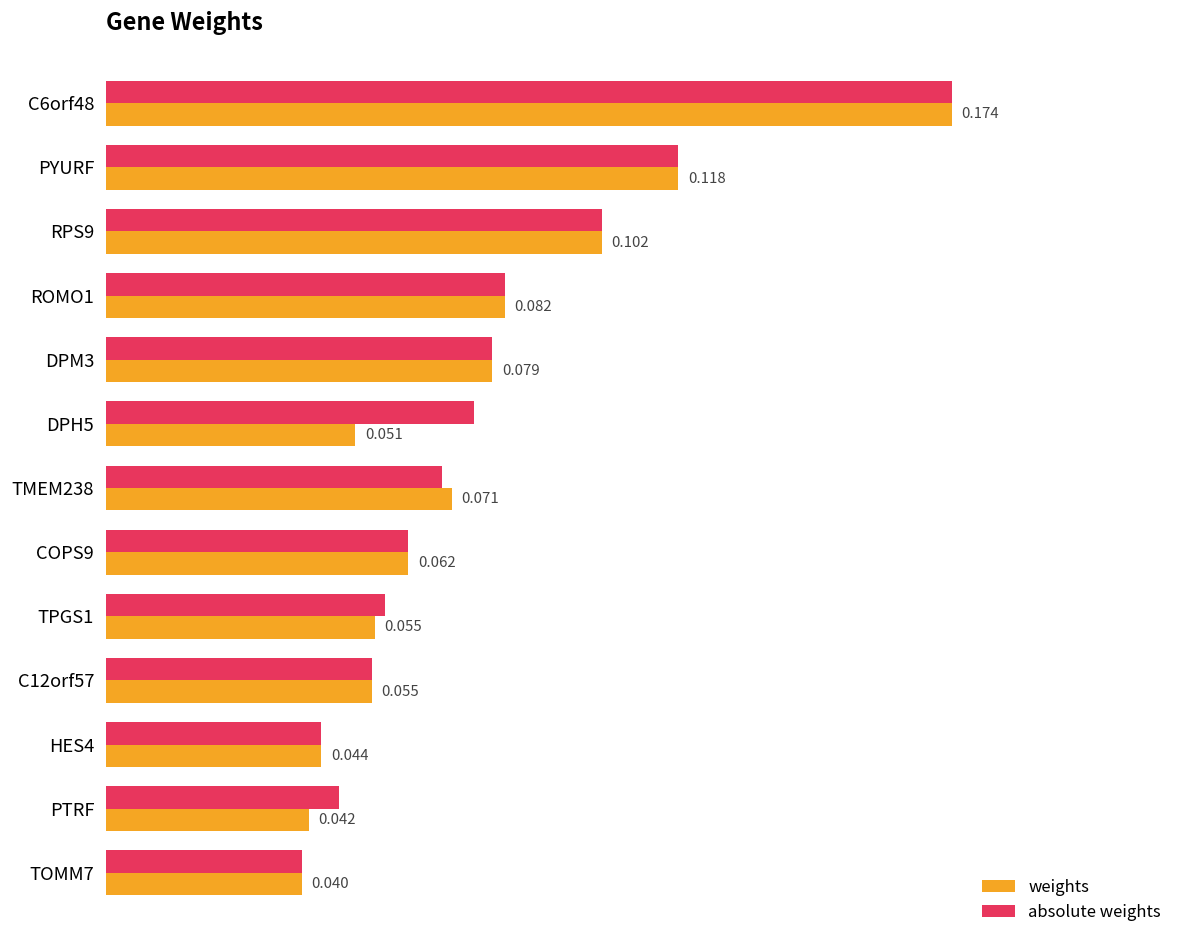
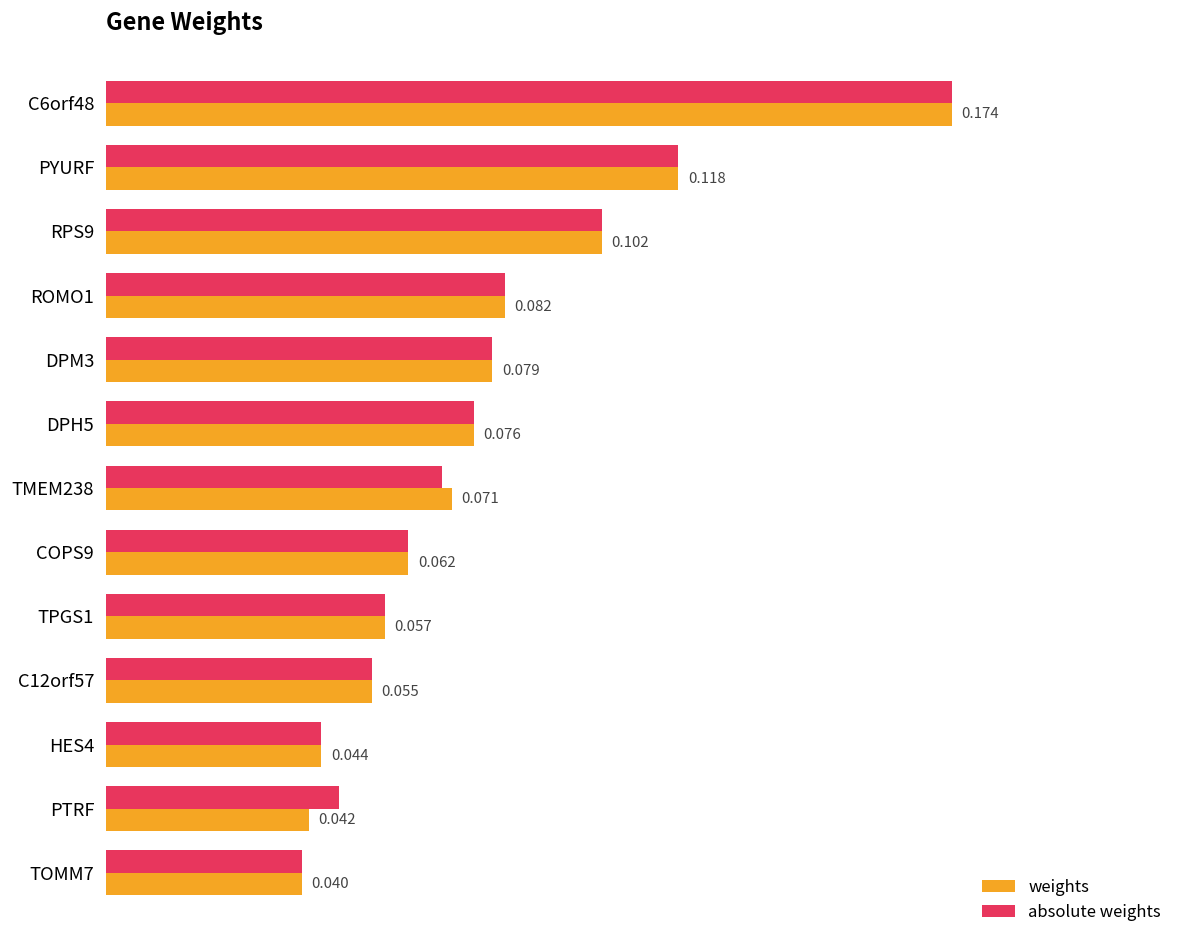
weights, DPH5: 0.051 -> 0.076
weights, TPGS1: 0.055 -> 0.057
